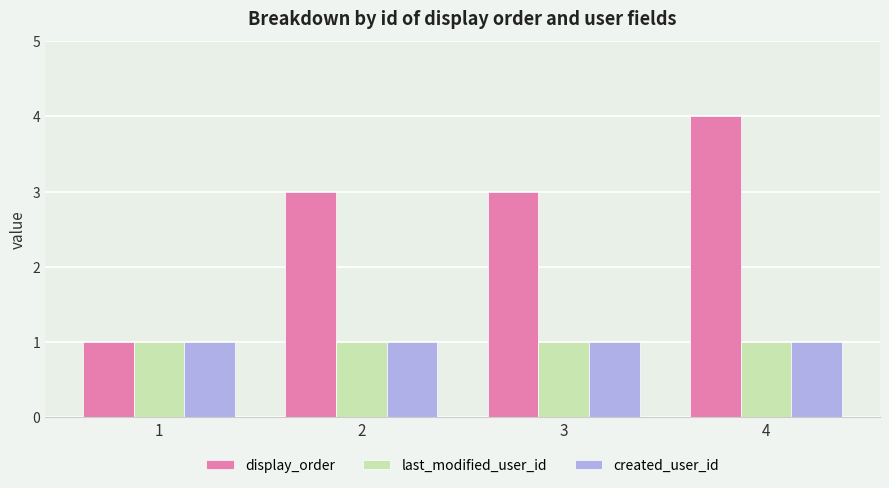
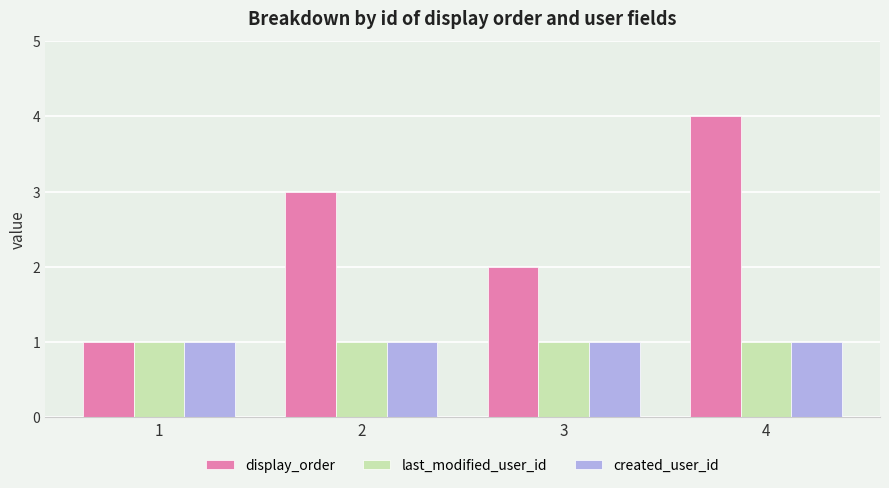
display_order, 3: 3 -> 2
